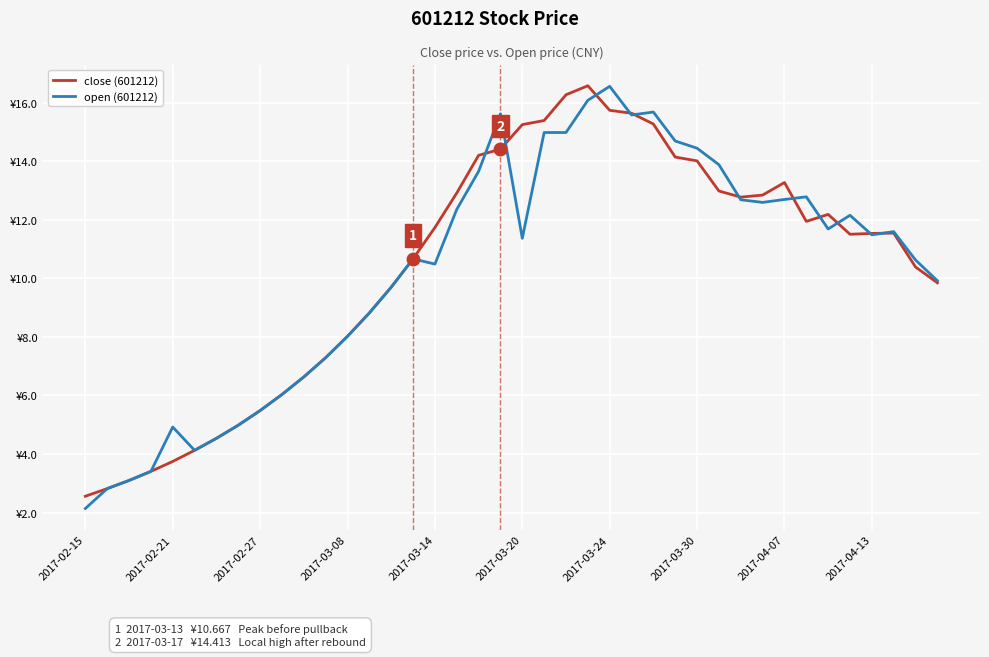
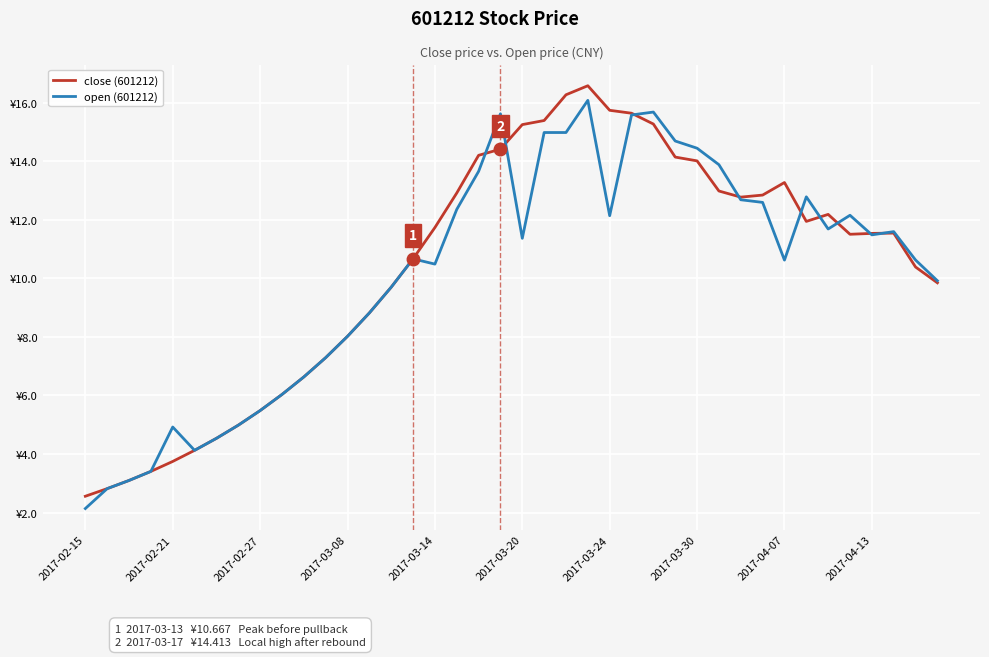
open (601212), 2017-03-24: ¥16.6 -> ¥12.1
open (601212), 2017-04-07: ¥12.7 -> ¥10.6
